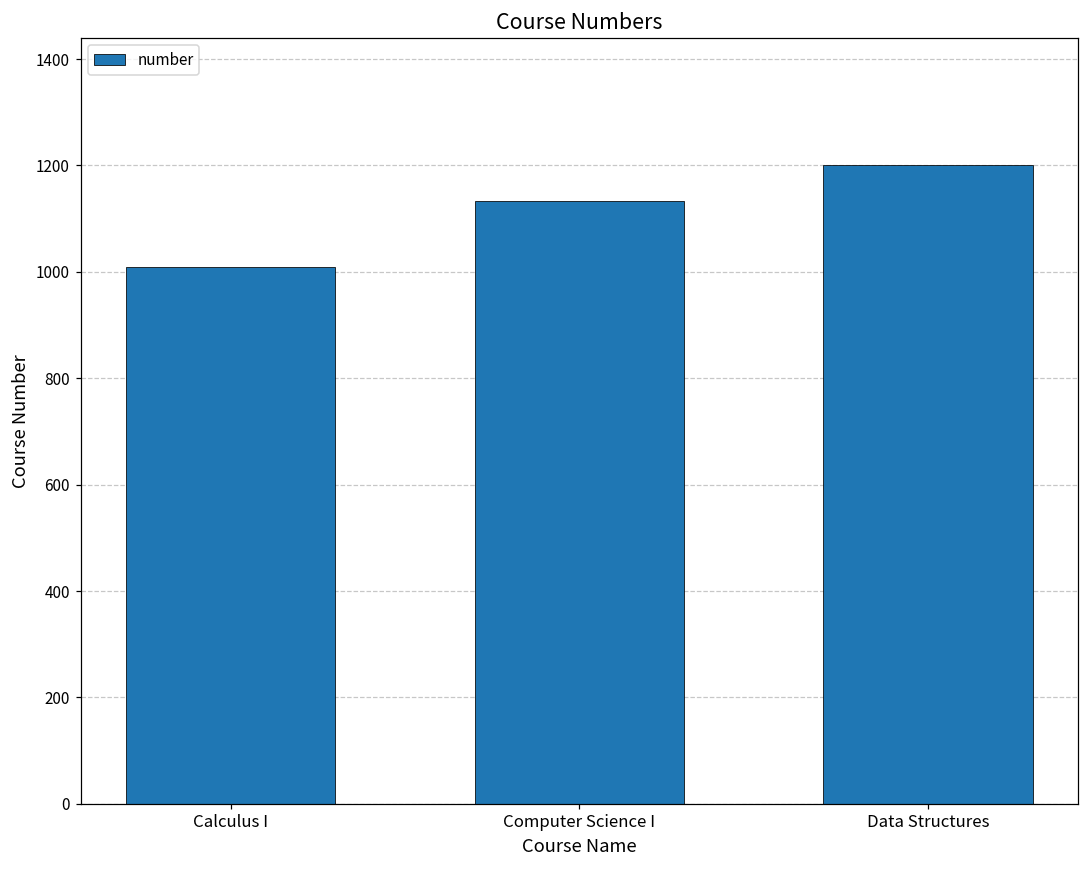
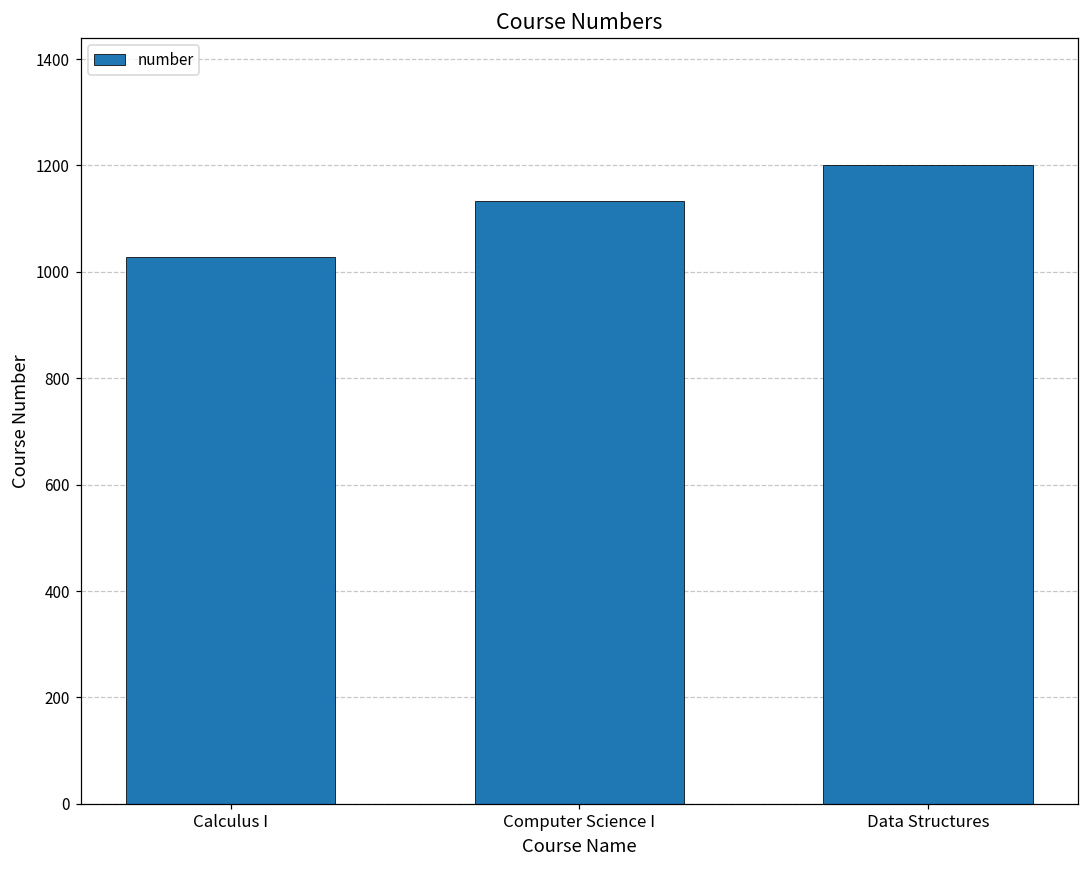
Calculus I: 1010 -> 1030
